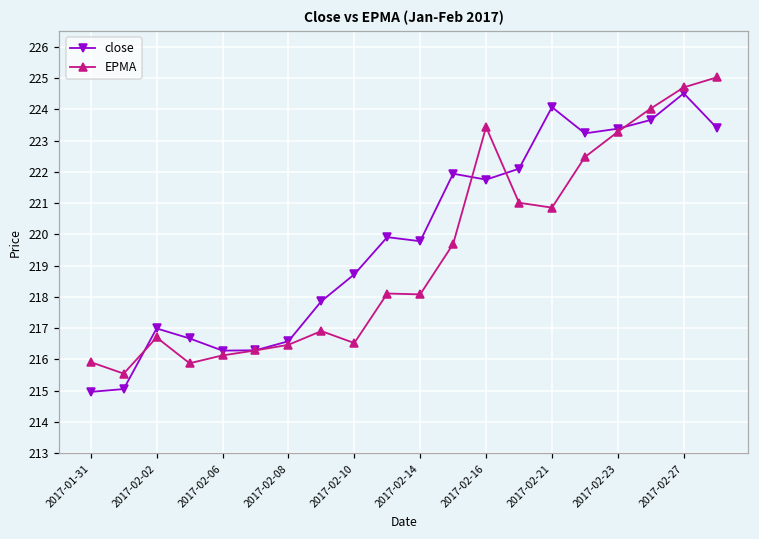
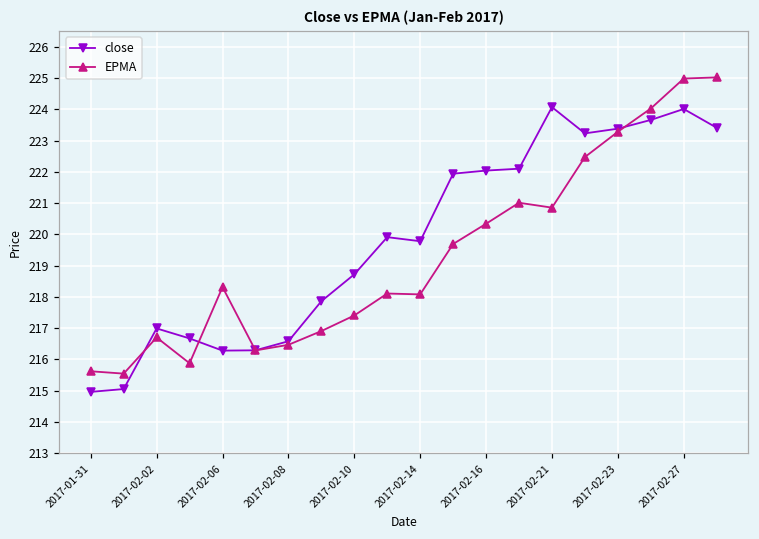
EPMA, 2017-01-31: 215.9 -> 215.6
EPMA, 2017-02-06: 216.1 -> 218.3
EPMA, 2017-02-10: 216.5 -> 217.4
close, 2017-02-16: 221.8 -> 222.0
EPMA, 2017-02-16: 223.4 -> 220.3
close, 2017-02-27: 224.5 -> 224.0
EPMA, 2017-02-27: 224.7 -> 225.0
